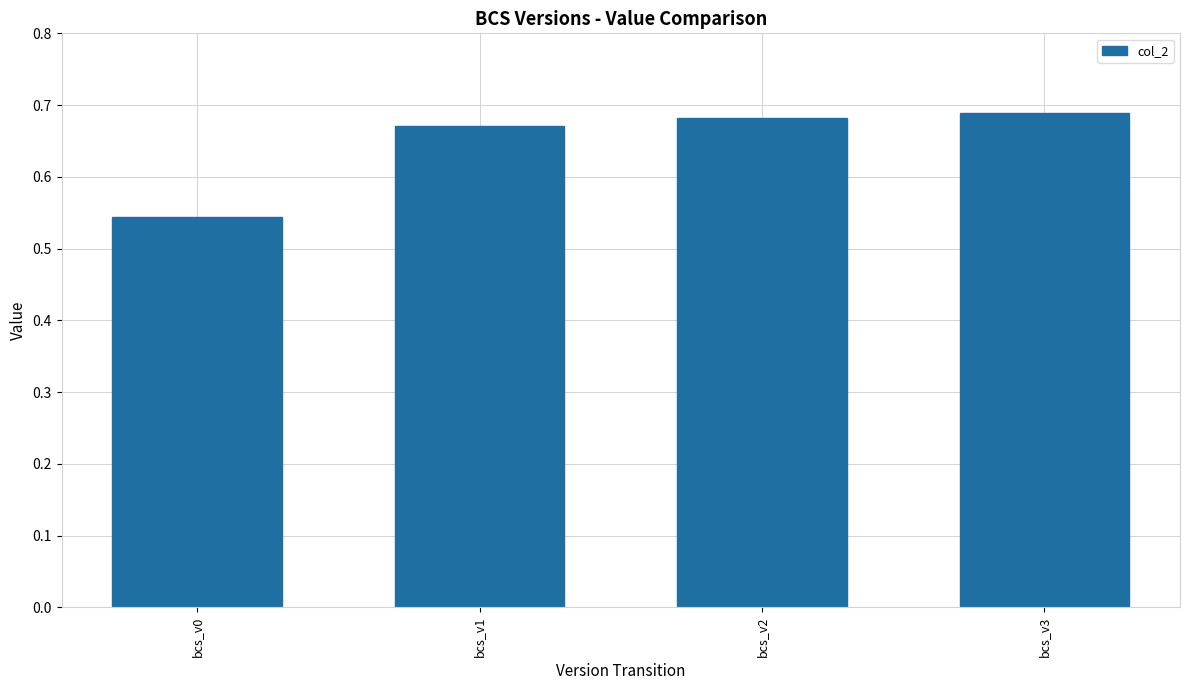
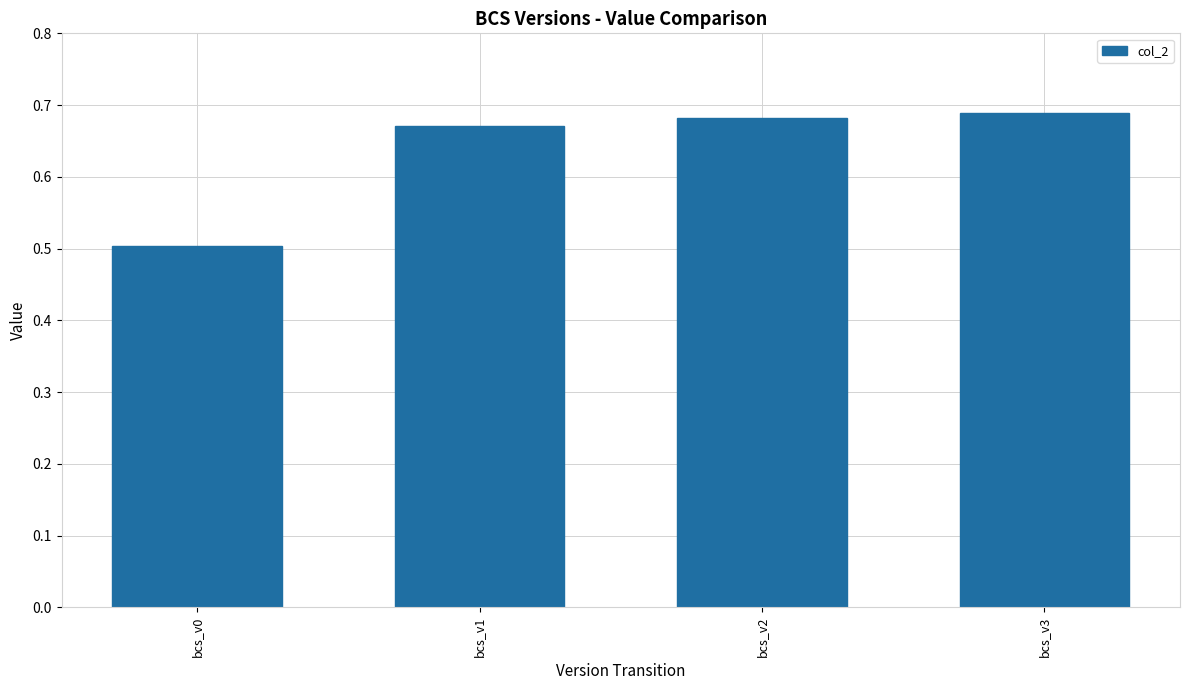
bcs_v0: 0.54 -> 0.50
